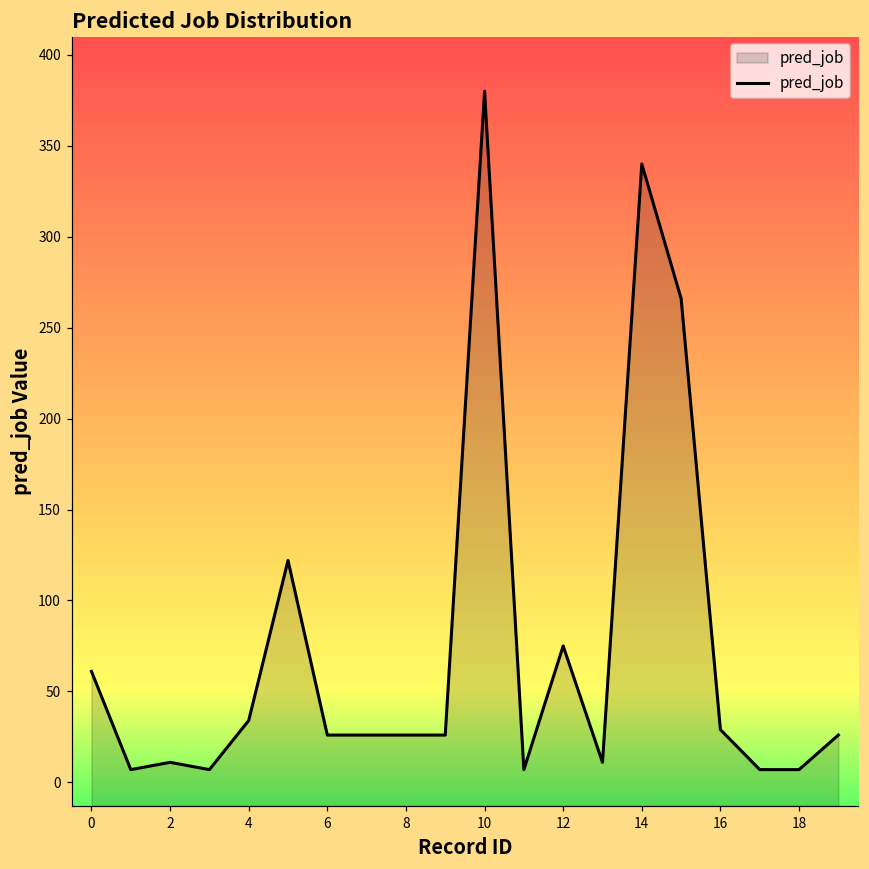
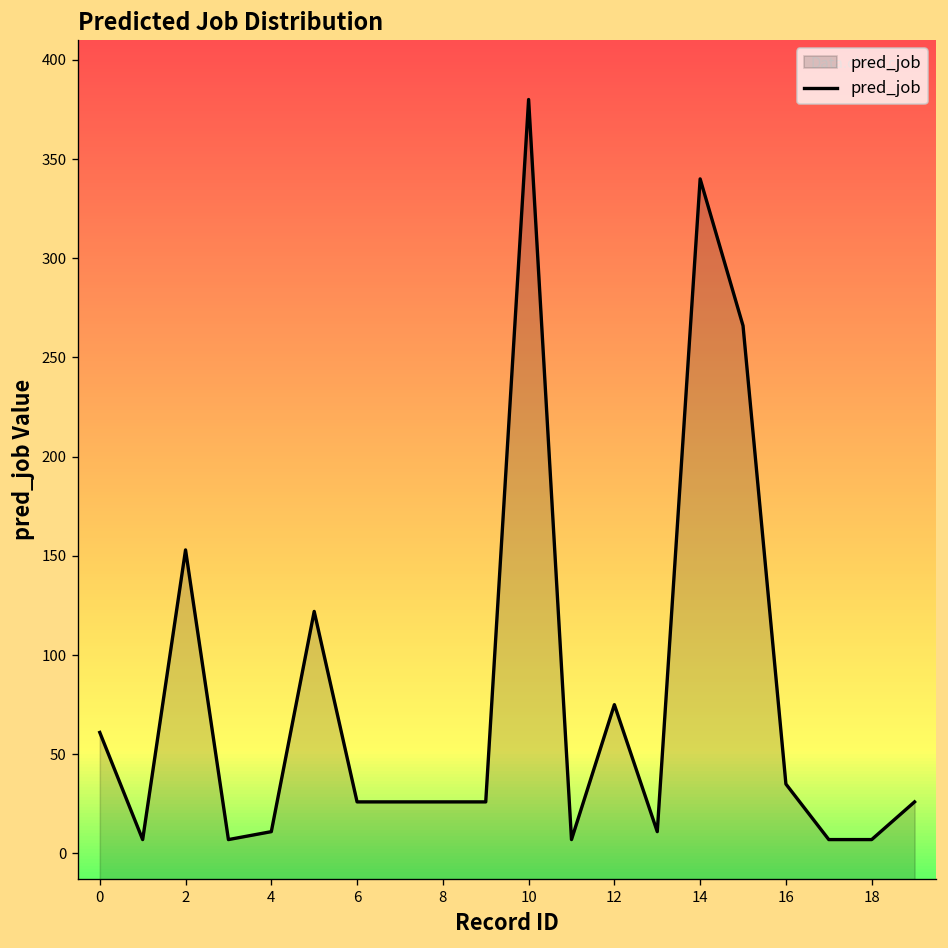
2: 11 -> 153
4: 34 -> 11
16: 29 -> 35
